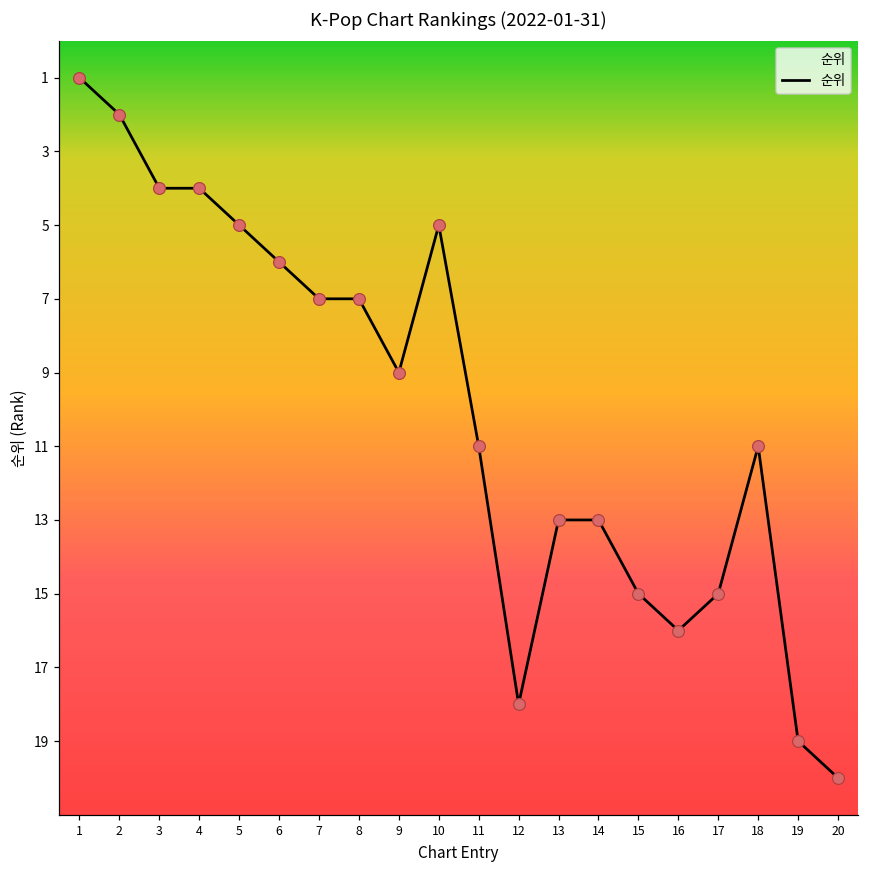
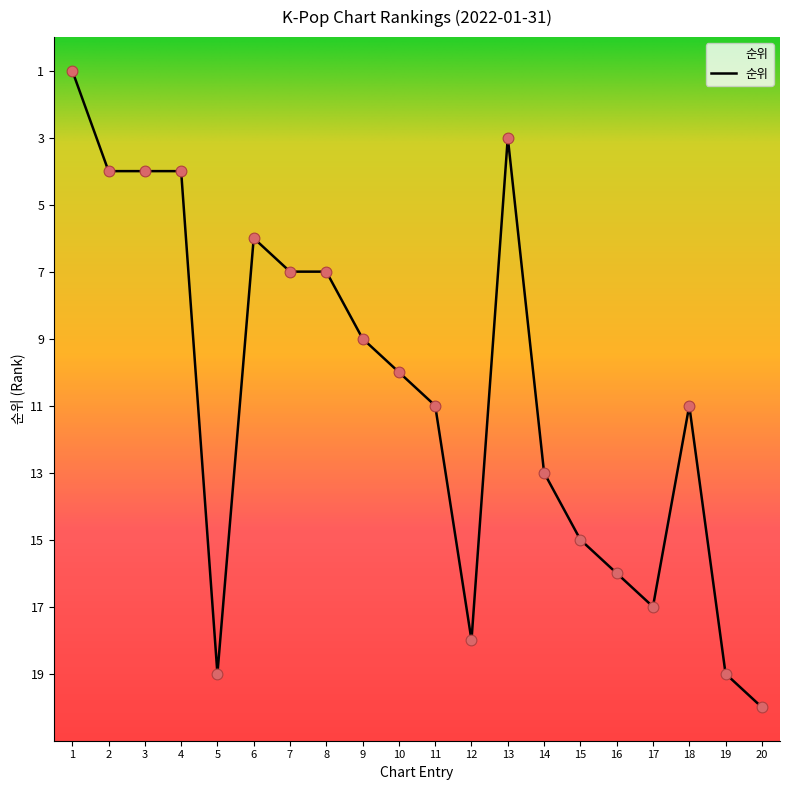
2: 2 -> 4
5: 5 -> 19
10: 5 -> 10
13: 13 -> 3
17: 15 -> 17
